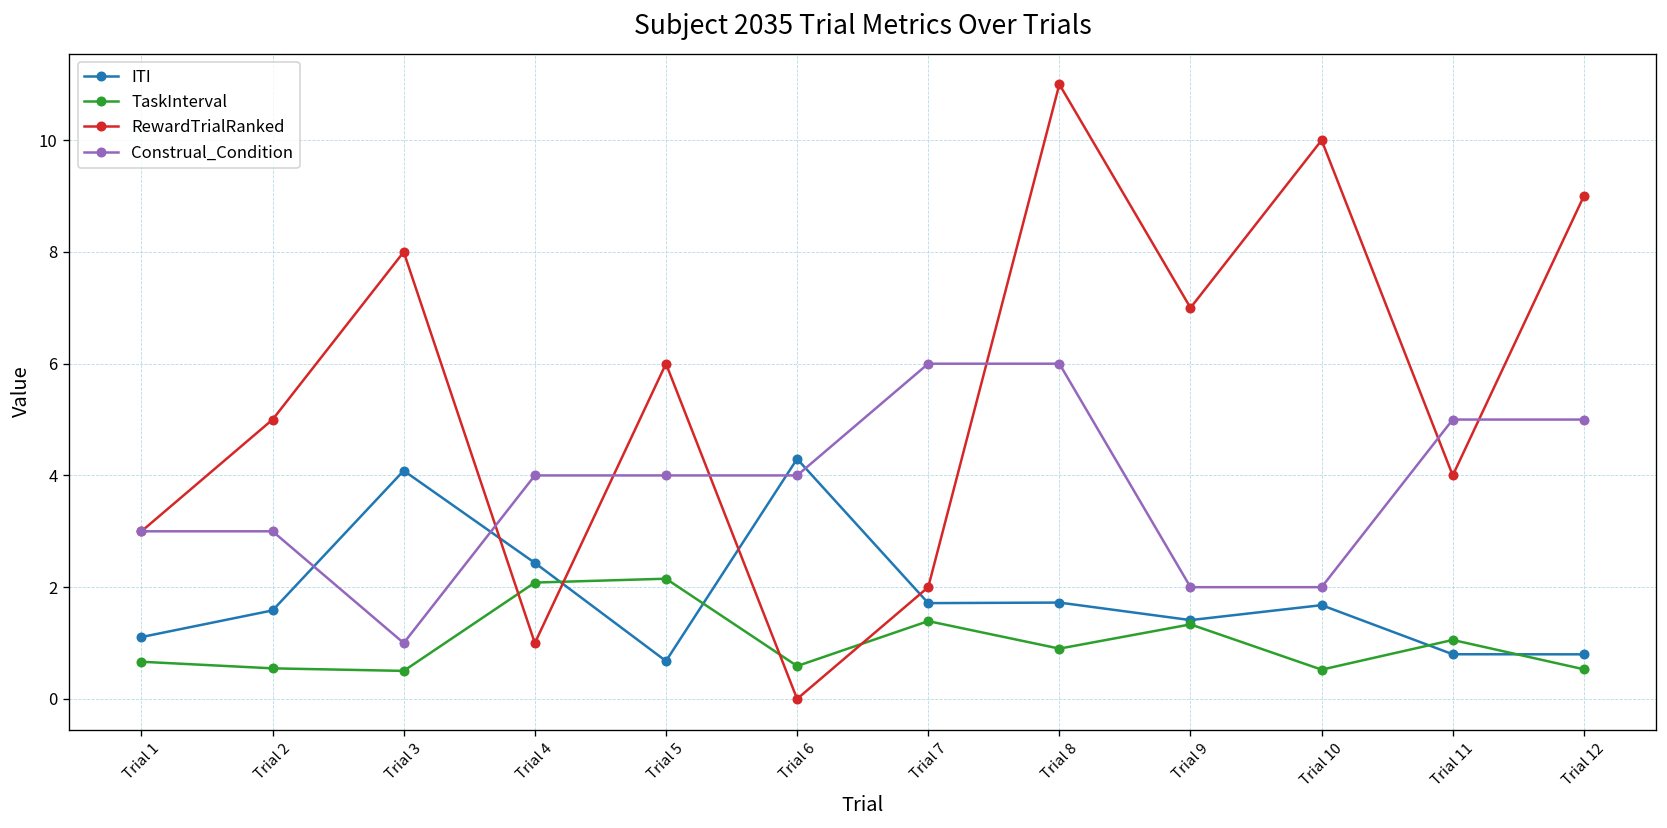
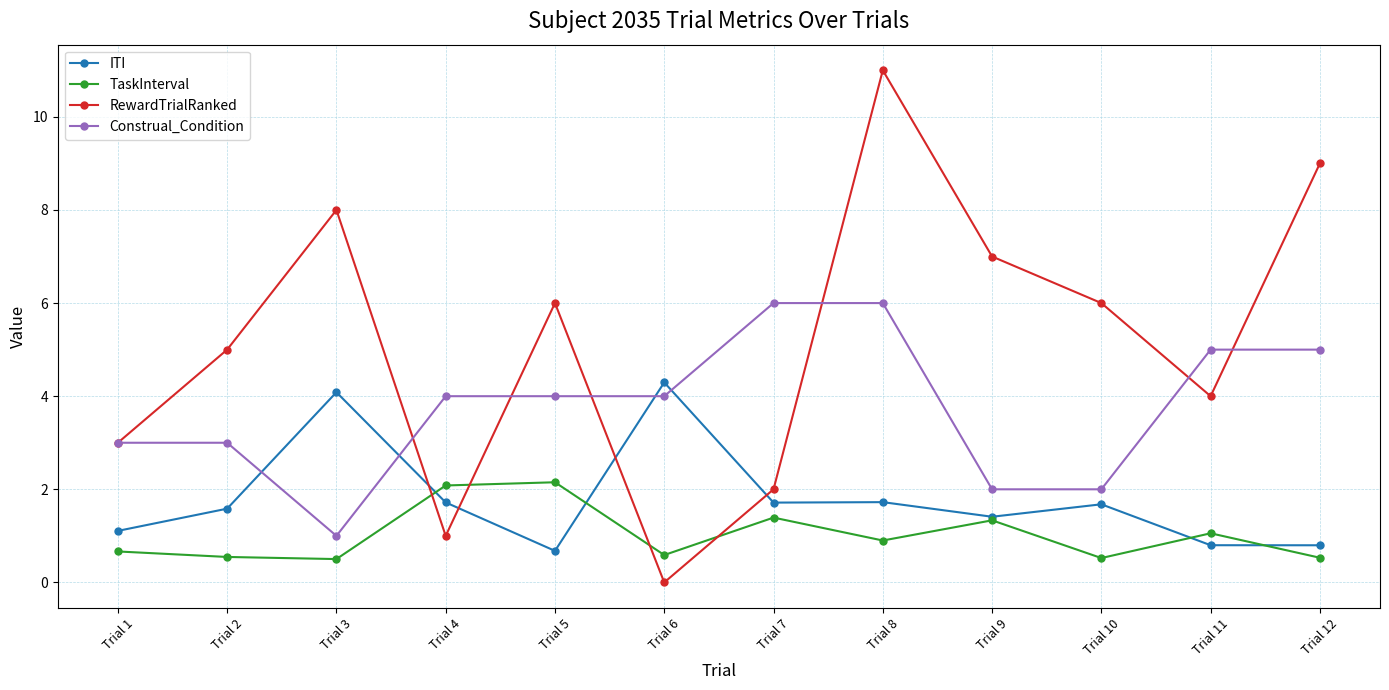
ITI, Trial 4: 2.4 -> 1.7
RewardTrialRanked, Trial 10: 10 -> 6
